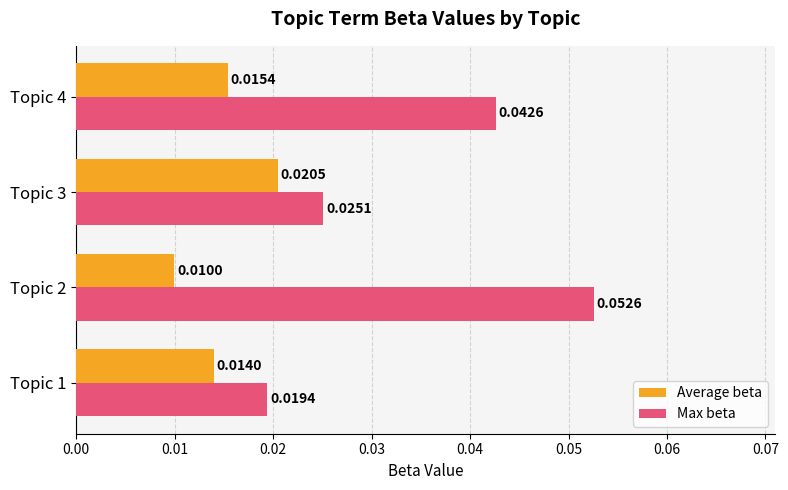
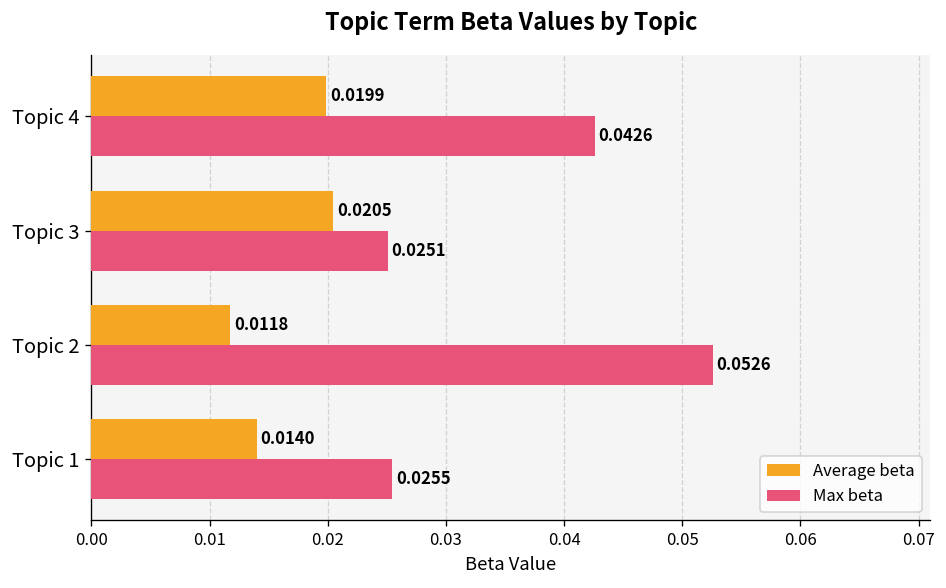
Average beta, Topic 4: 0.0154 -> 0.0199
Average beta, Topic 2: 0.0100 -> 0.0118
Max beta, Topic 1: 0.0194 -> 0.0255
